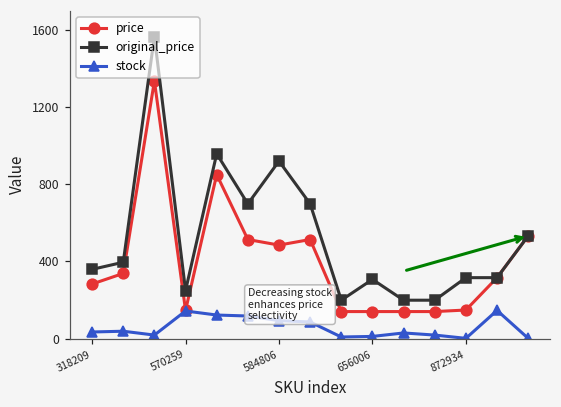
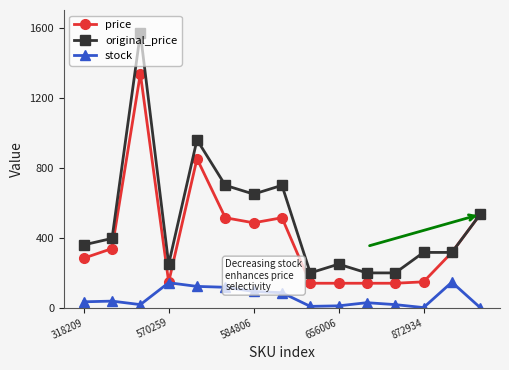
original_price, 584806: 920 -> 650
original_price, 656006: 310 -> 250
